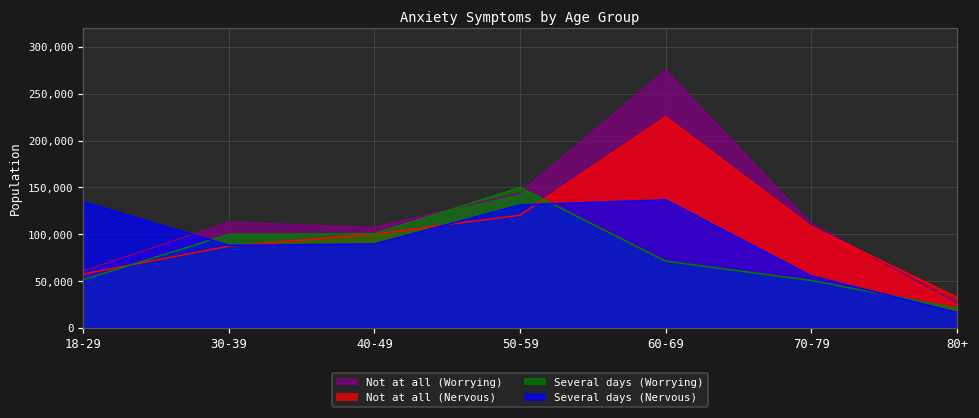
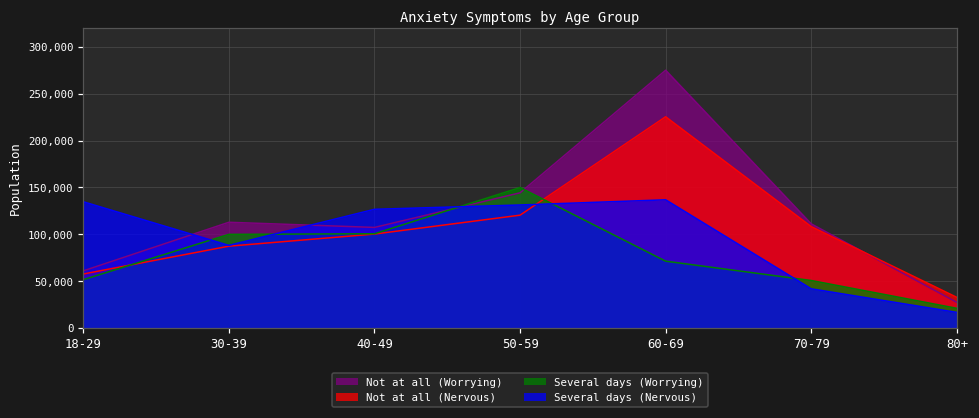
Several days (Nervous), 40-49: 90,000 -> 130,000
Several days (Nervous), 70-79: 60,000 -> 40,000
